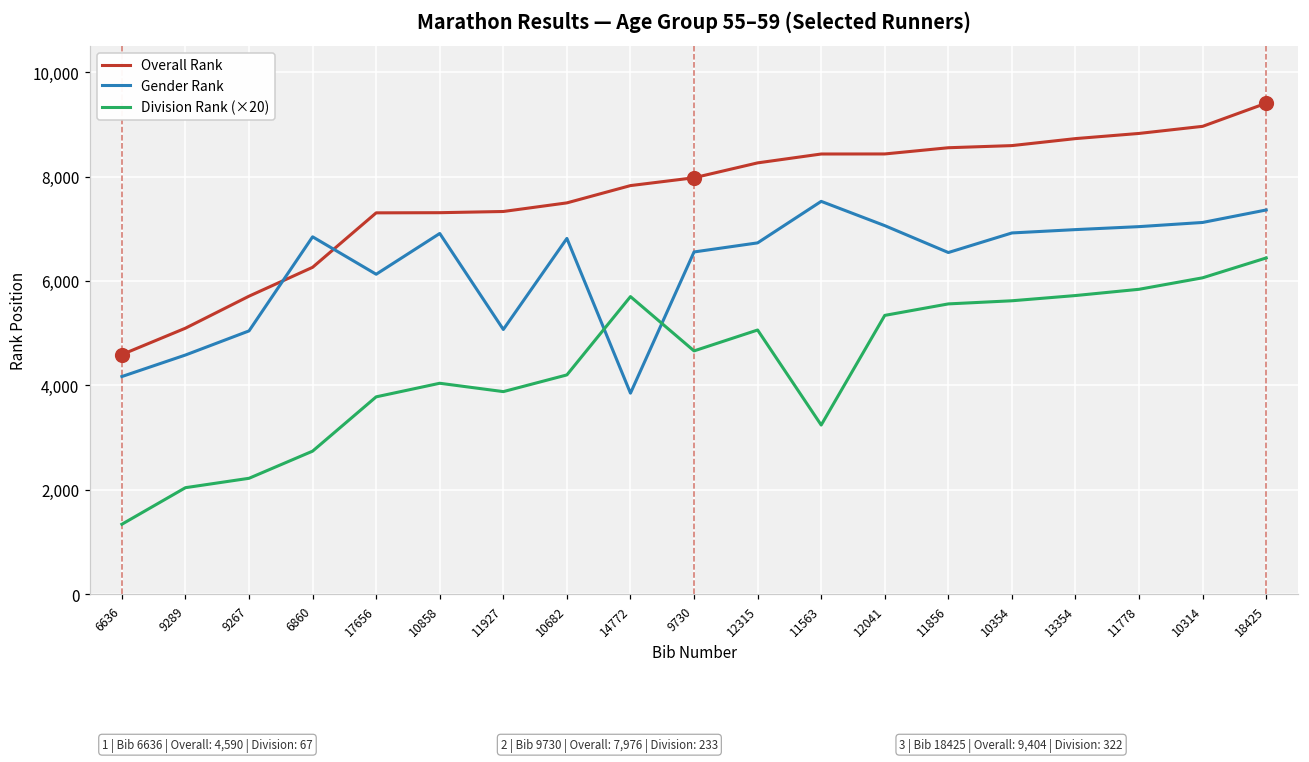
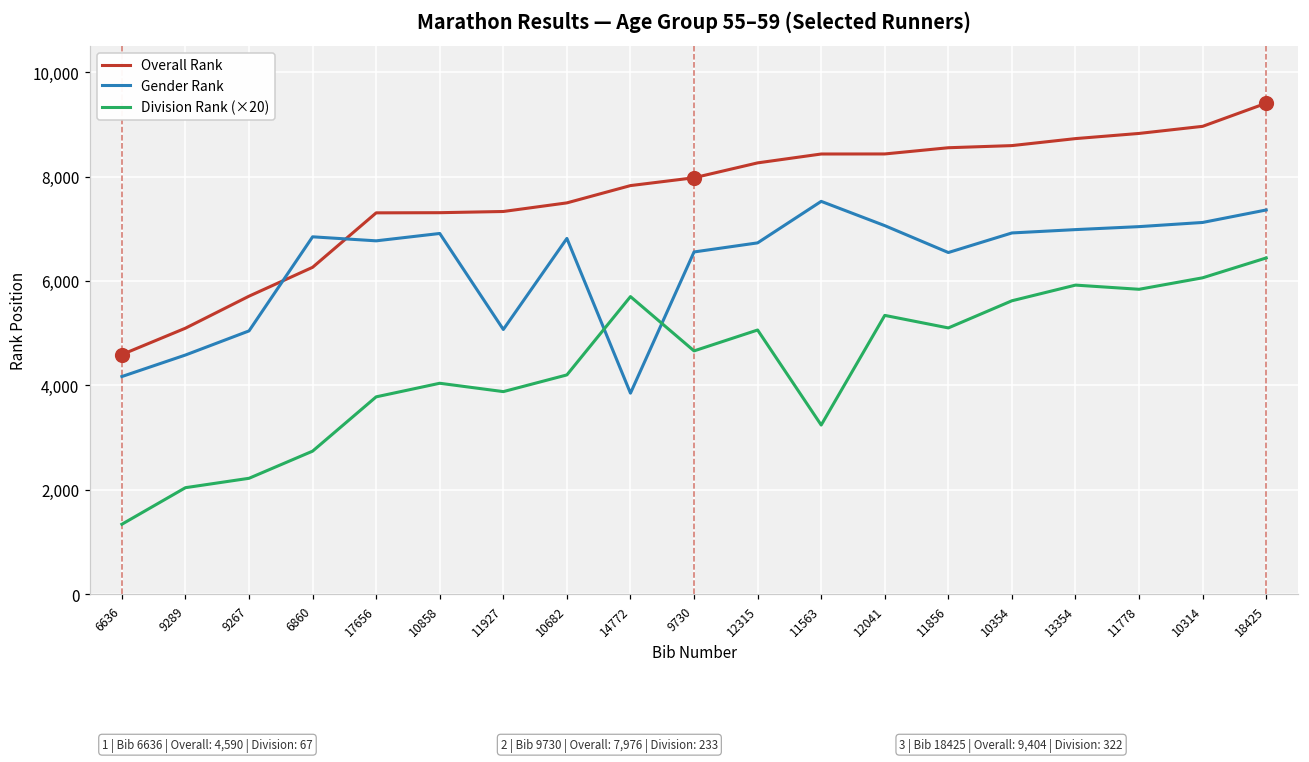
Gender Rank, 17656: 6,100 -> 6,800
Division Rank (×20), 11856: 5,600 -> 5,100
Division Rank (×20), 13354: 5,700 -> 5,900
